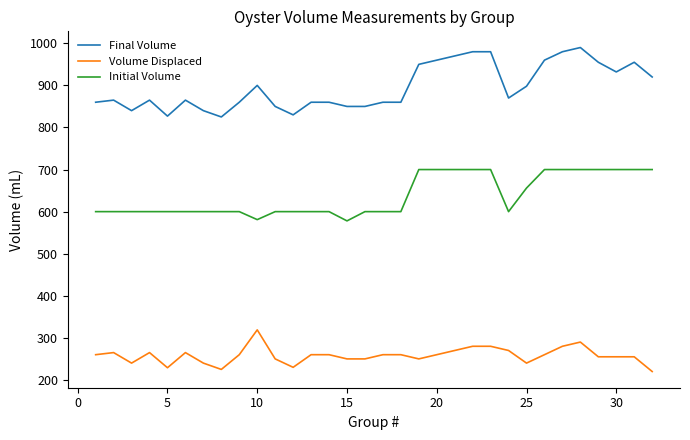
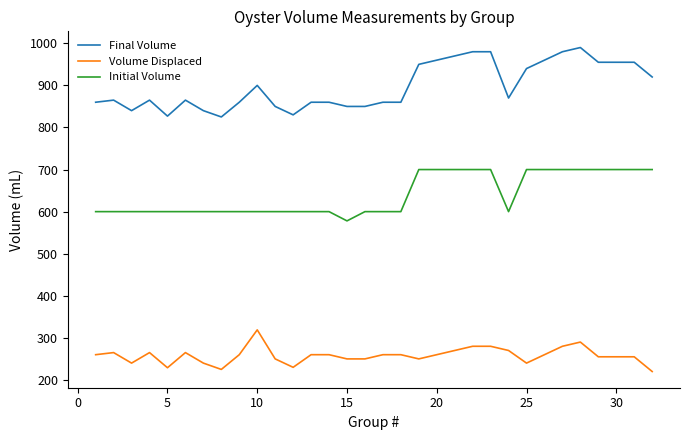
Initial Volume, 10: 580 -> 600
Final Volume, 25: 900 -> 940
Initial Volume, 25: 660 -> 700
Final Volume, 30: 930 -> 960
